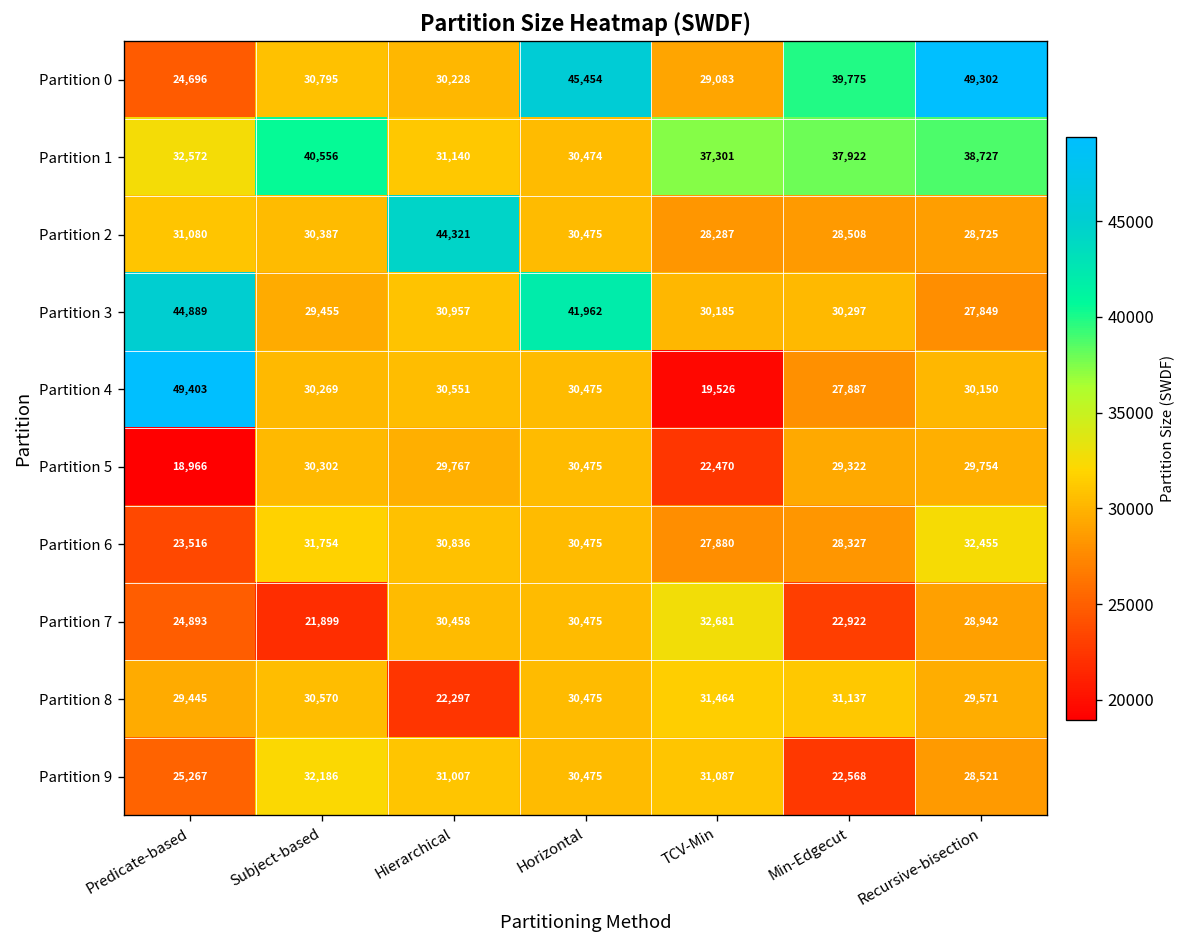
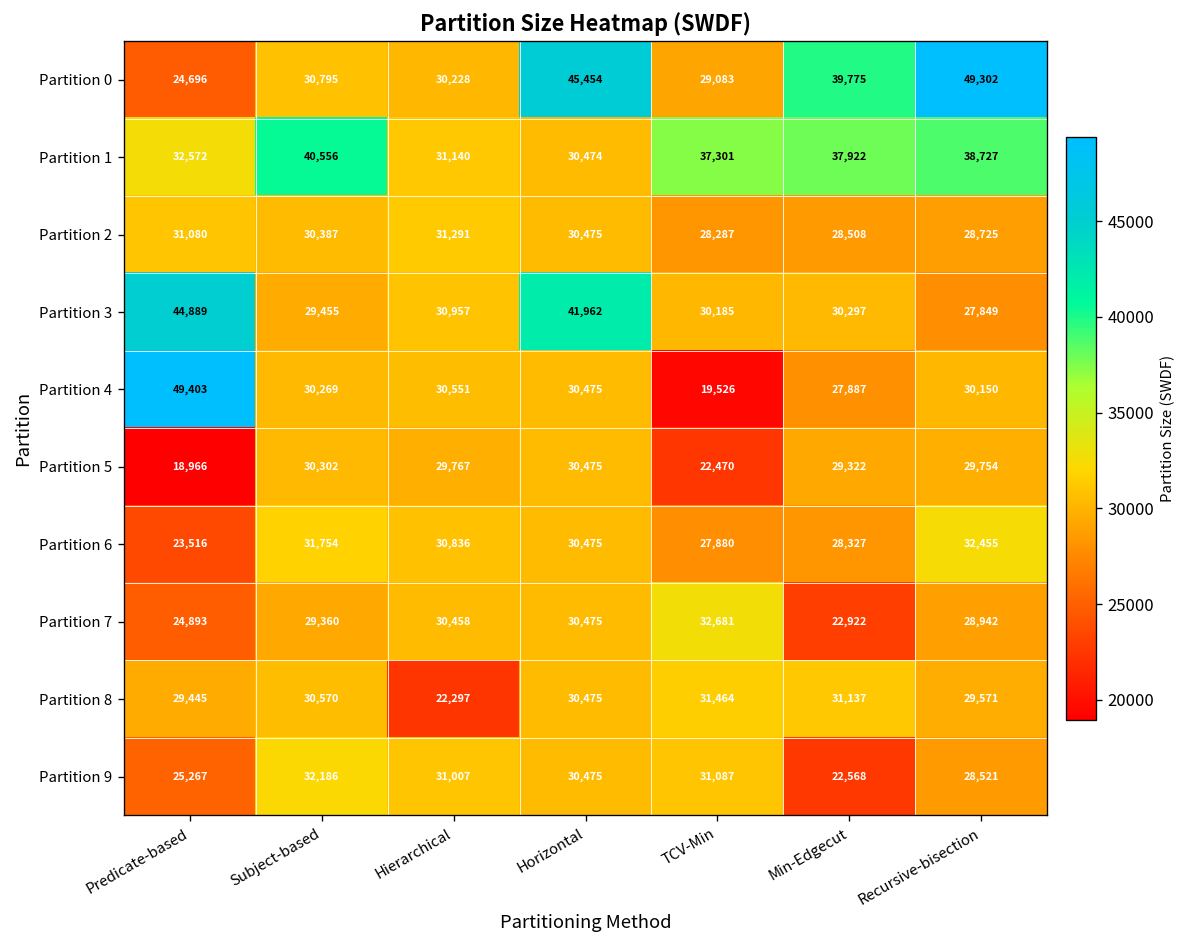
Partition 2, Hierarchical: 44,321 -> 31,291
Partition 7, Subject-based: 21,899 -> 29,360
